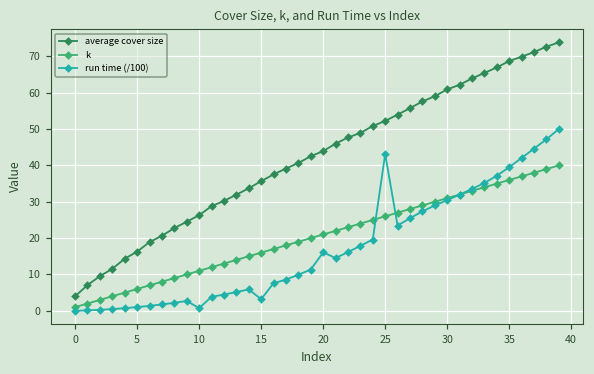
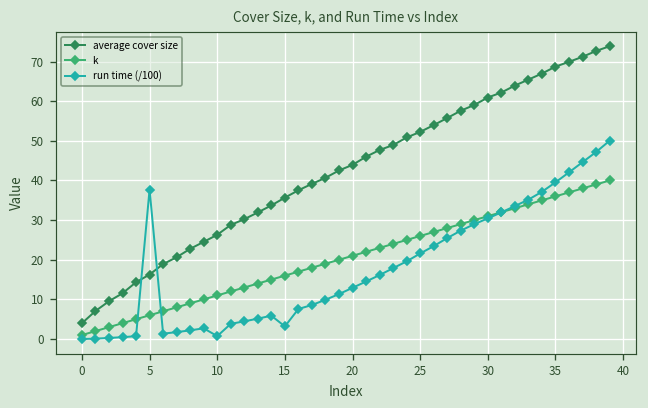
run time (/100), 5: 1 -> 38
run time (/100), 20: 16 -> 13
run time (/100), 25: 43 -> 22
